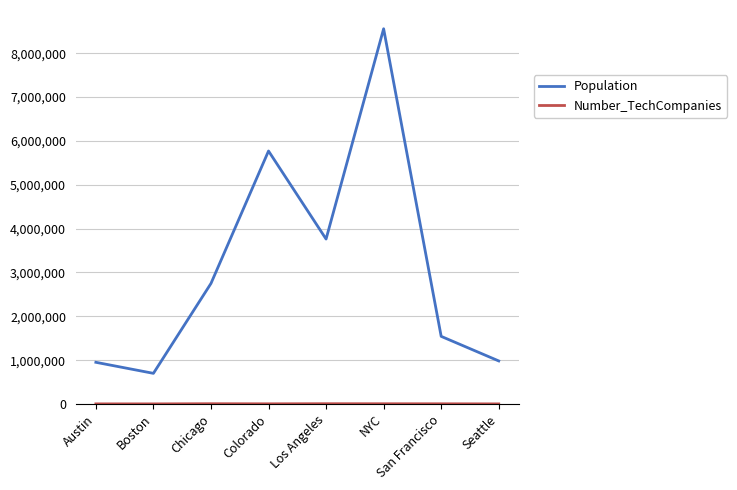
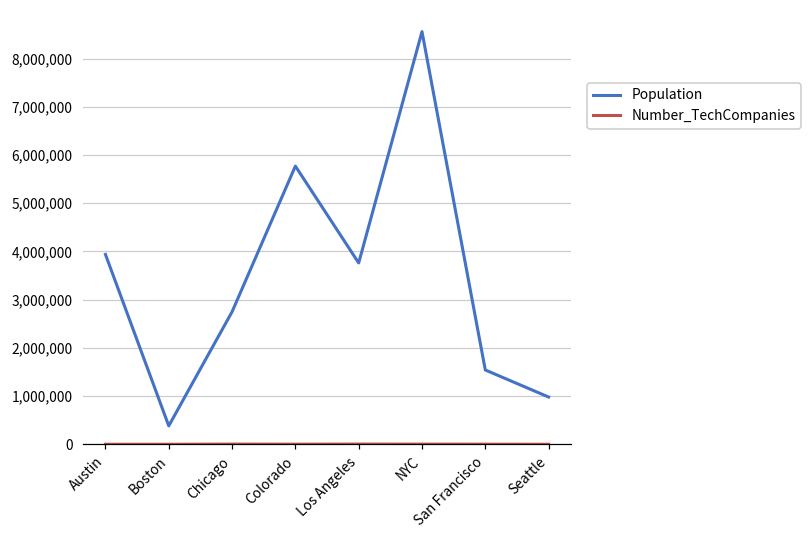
Population, Austin: 1,000,000 -> 3,900,000
Population, Boston: 700,000 -> 400,000
